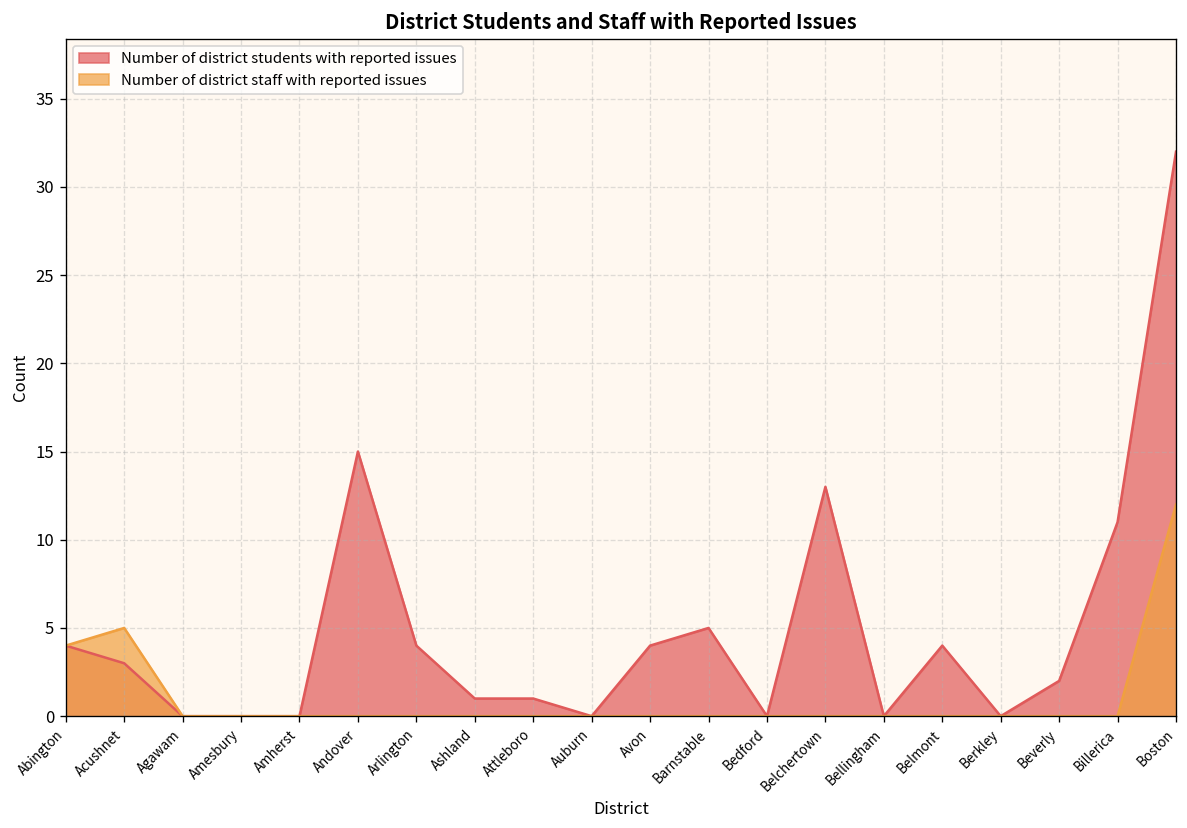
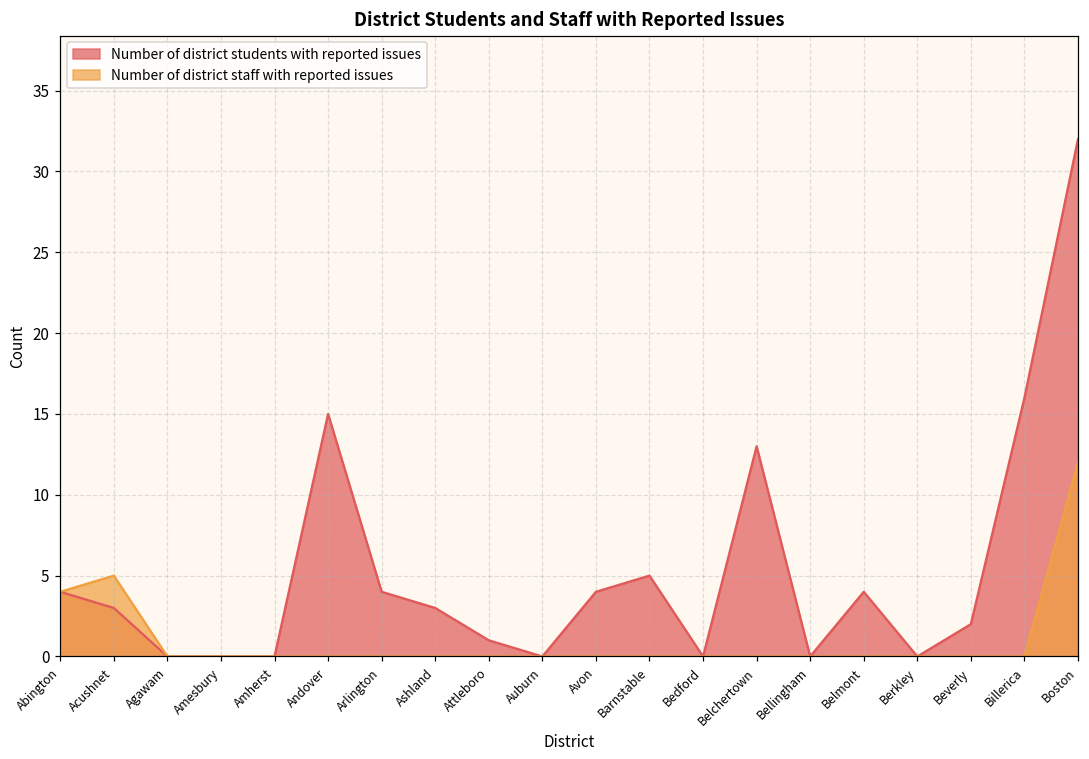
Number of district students with reported issues, Ashland: 1 -> 3
Number of district students with reported issues, Billerica: 11 -> 16
